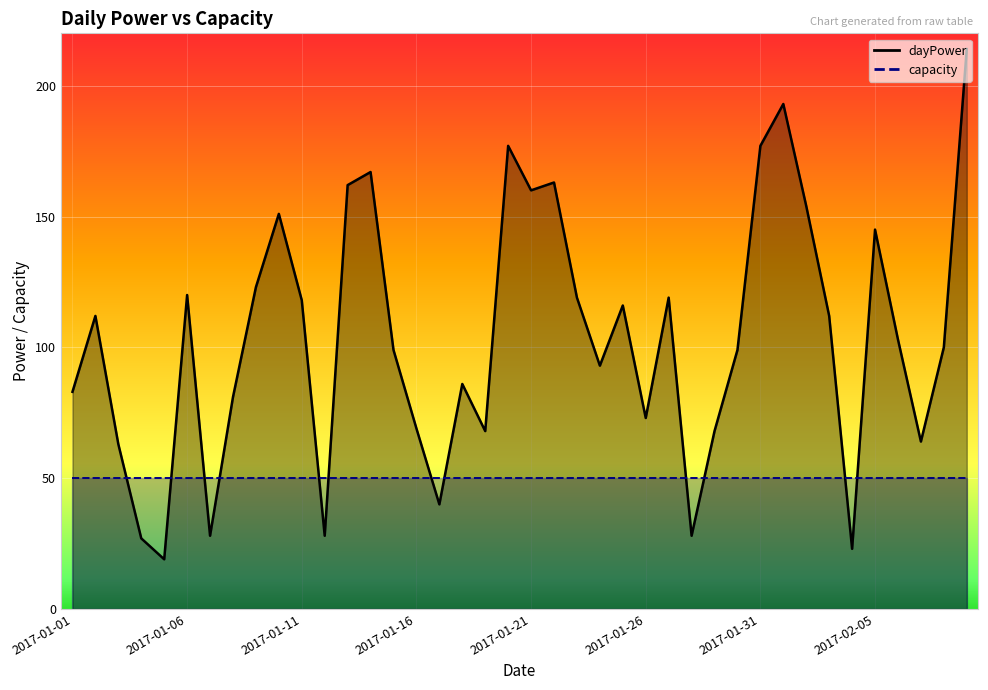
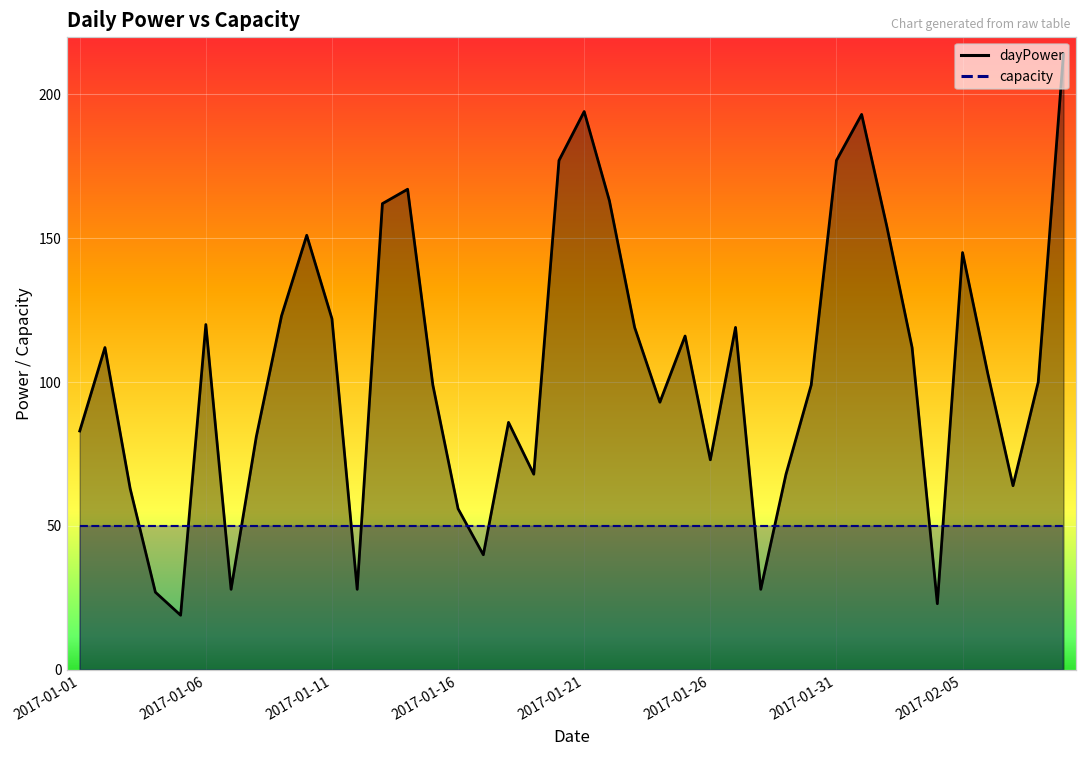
dayPower, 2017-01-11: 118 -> 122
dayPower, 2017-01-16: 69 -> 56
dayPower, 2017-01-21: 160 -> 194
